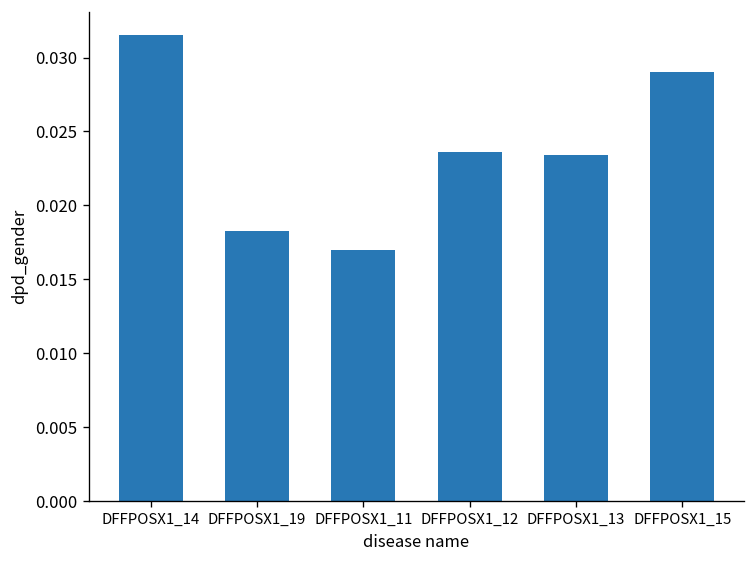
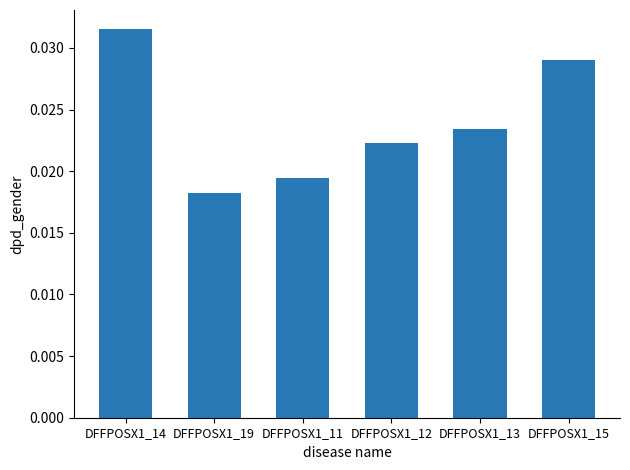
DFFPOSX1_11: 0.0170 -> 0.0195
DFFPOSX1_12: 0.0236 -> 0.0223
